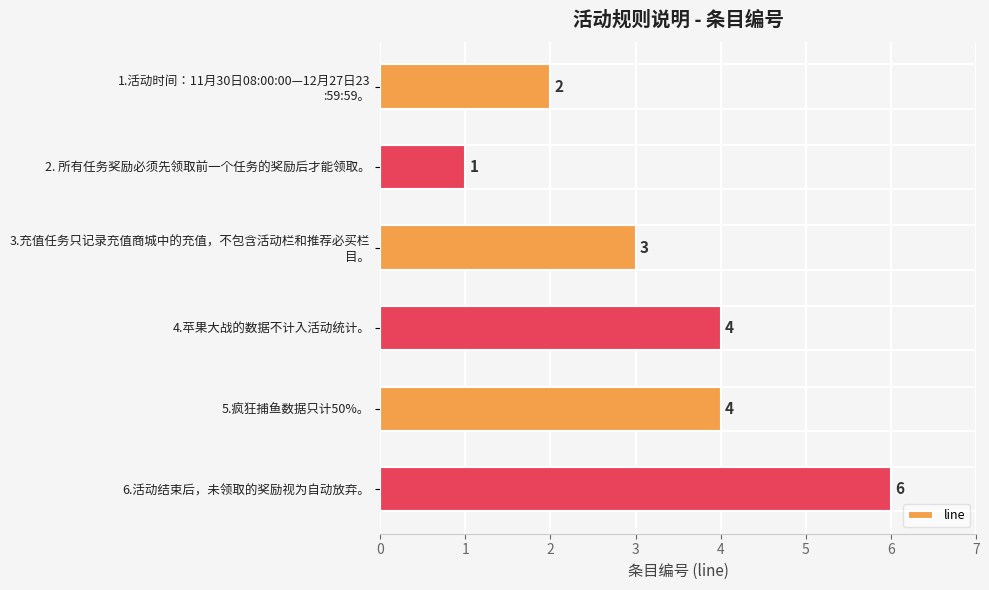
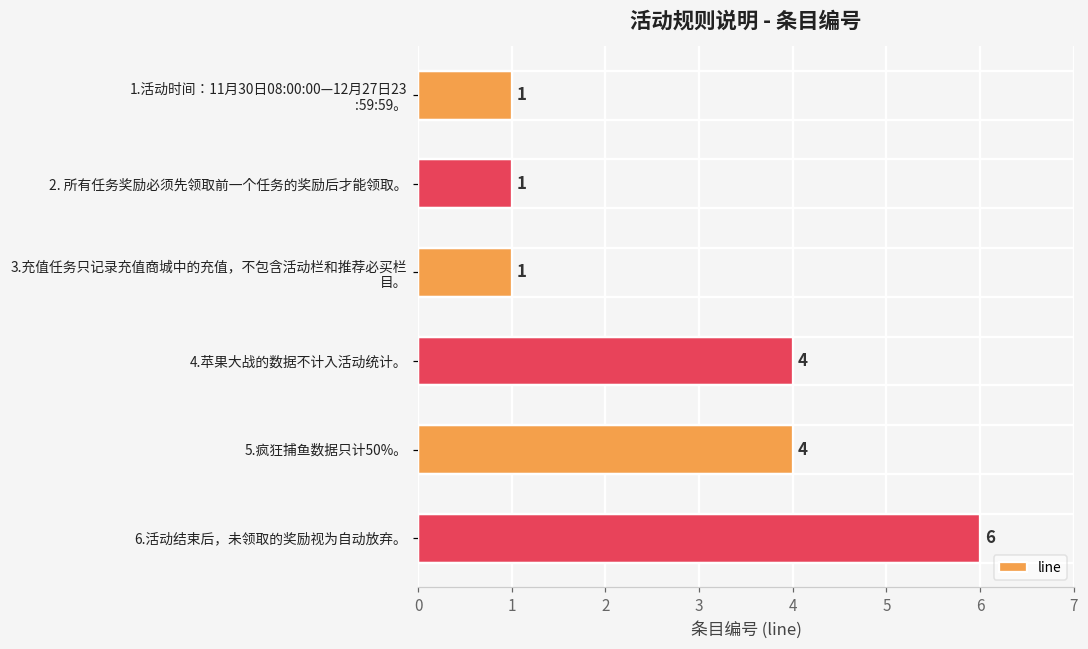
1.活动时间：11月30日08:00:00—12月27日23 :59:59。: 2 -> 1
3.充值任务只记录充值商城中的充值，不包含活动栏和推荐必买栏 目。: 3 -> 1
